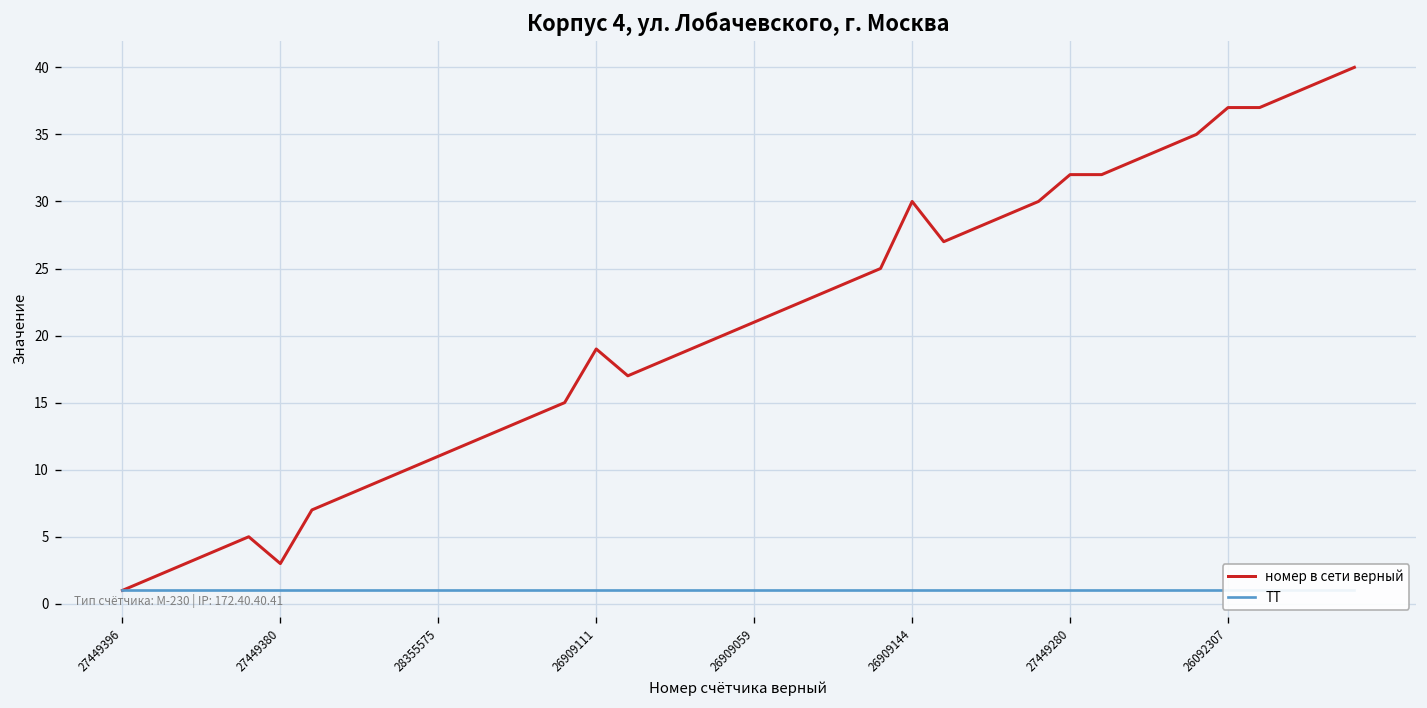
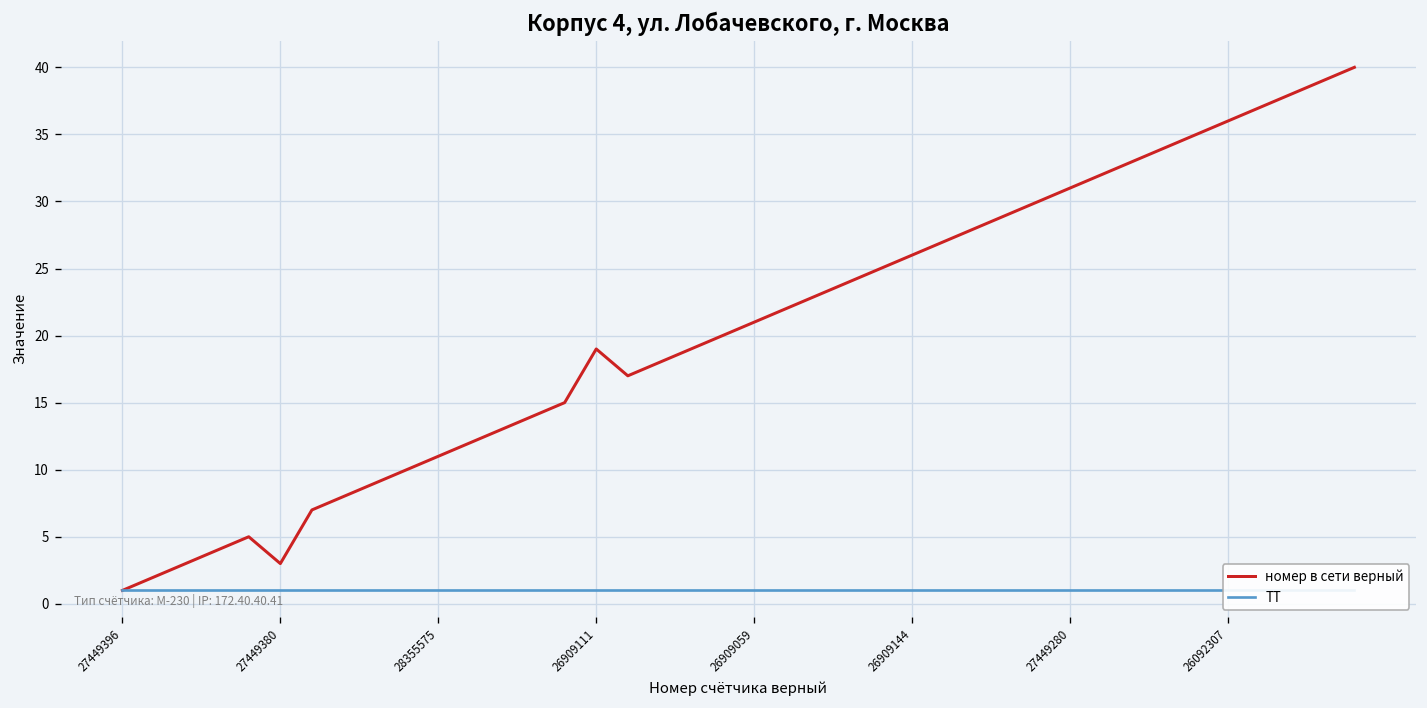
номер в сети верный, 26909144: 30 -> 26
номер в сети верный, 27449280: 32 -> 31
номер в сети верный, 26092307: 37 -> 36
